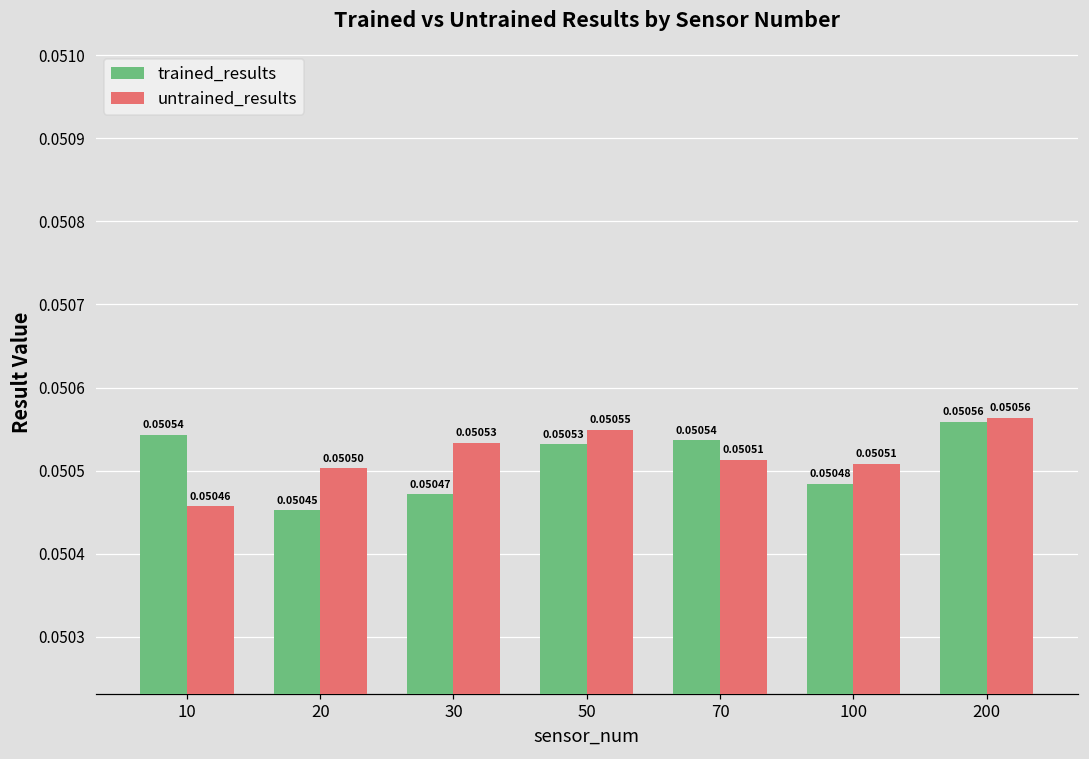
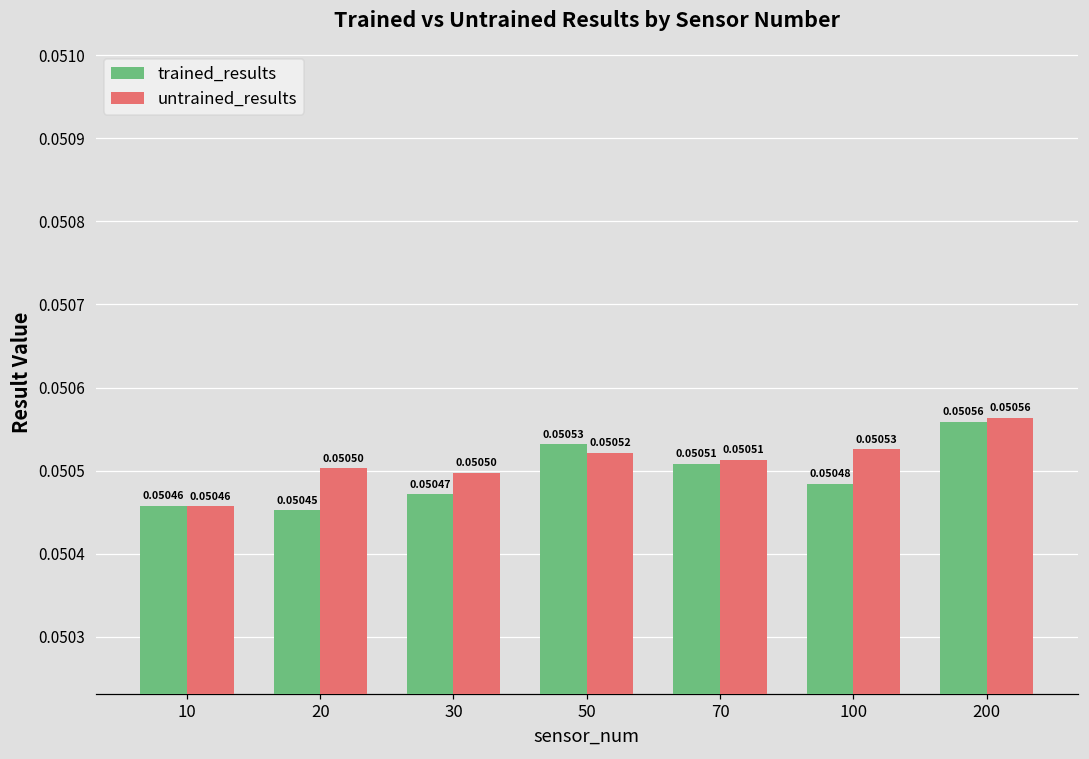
trained_results, 10: 0.05054 -> 0.05046
untrained_results, 30: 0.05053 -> 0.05050
untrained_results, 50: 0.05055 -> 0.05052
trained_results, 70: 0.05054 -> 0.05051
untrained_results, 100: 0.05051 -> 0.05053
